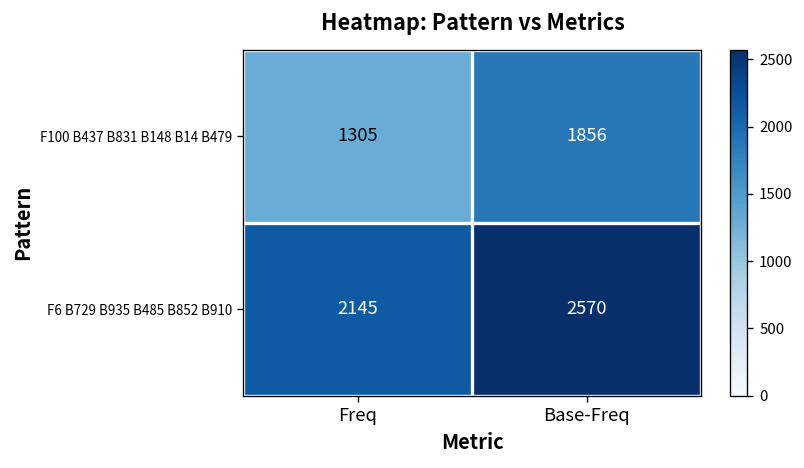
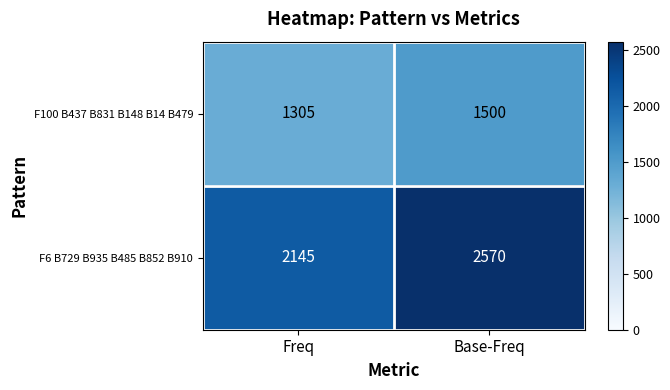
F100 B437 B831 B148 B14 B479, Base-Freq: 1856 -> 1500
